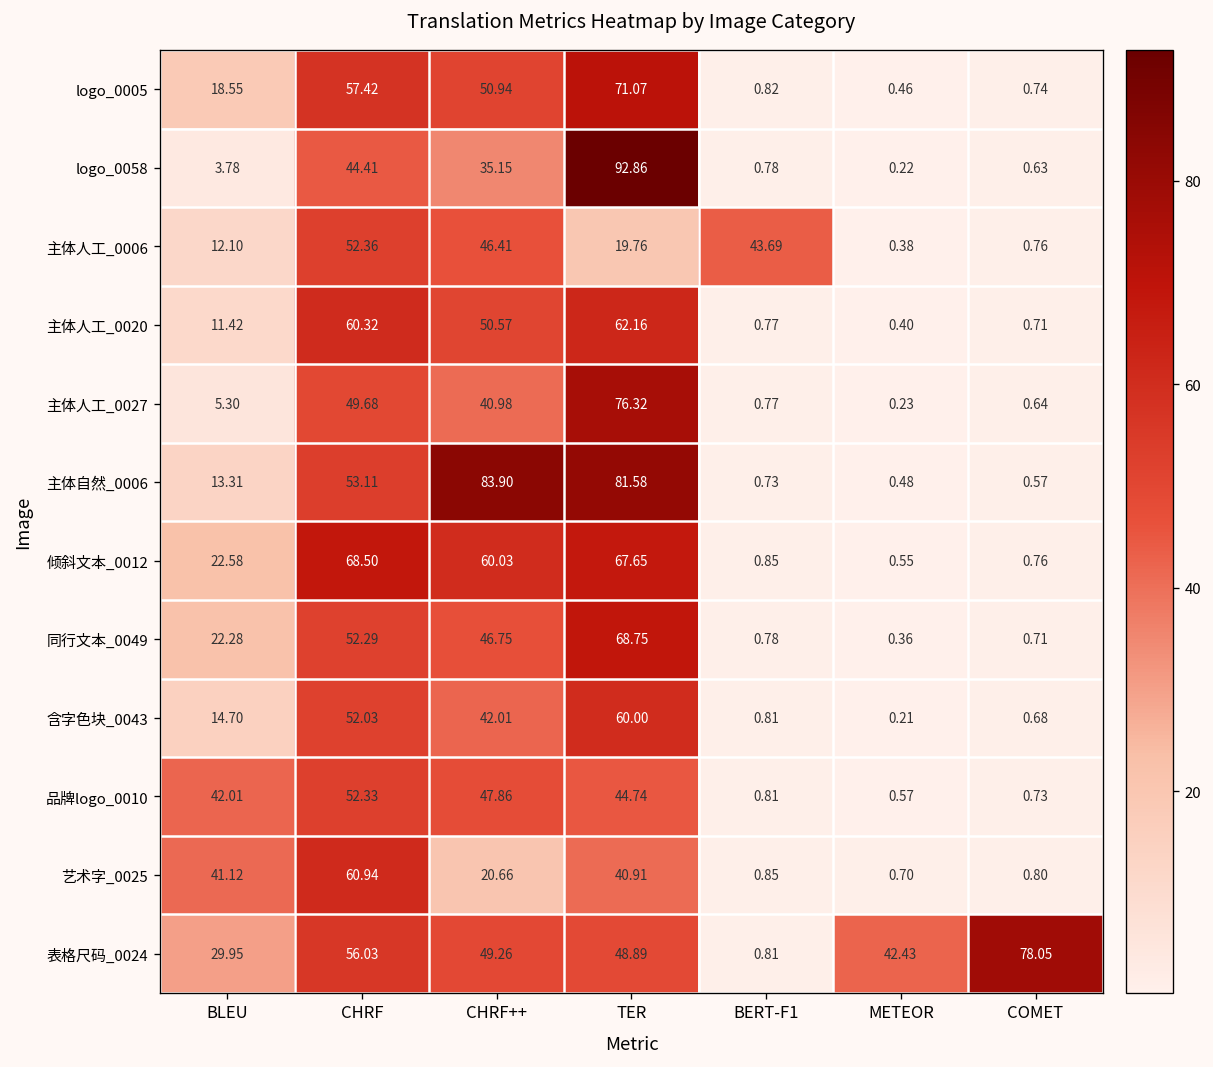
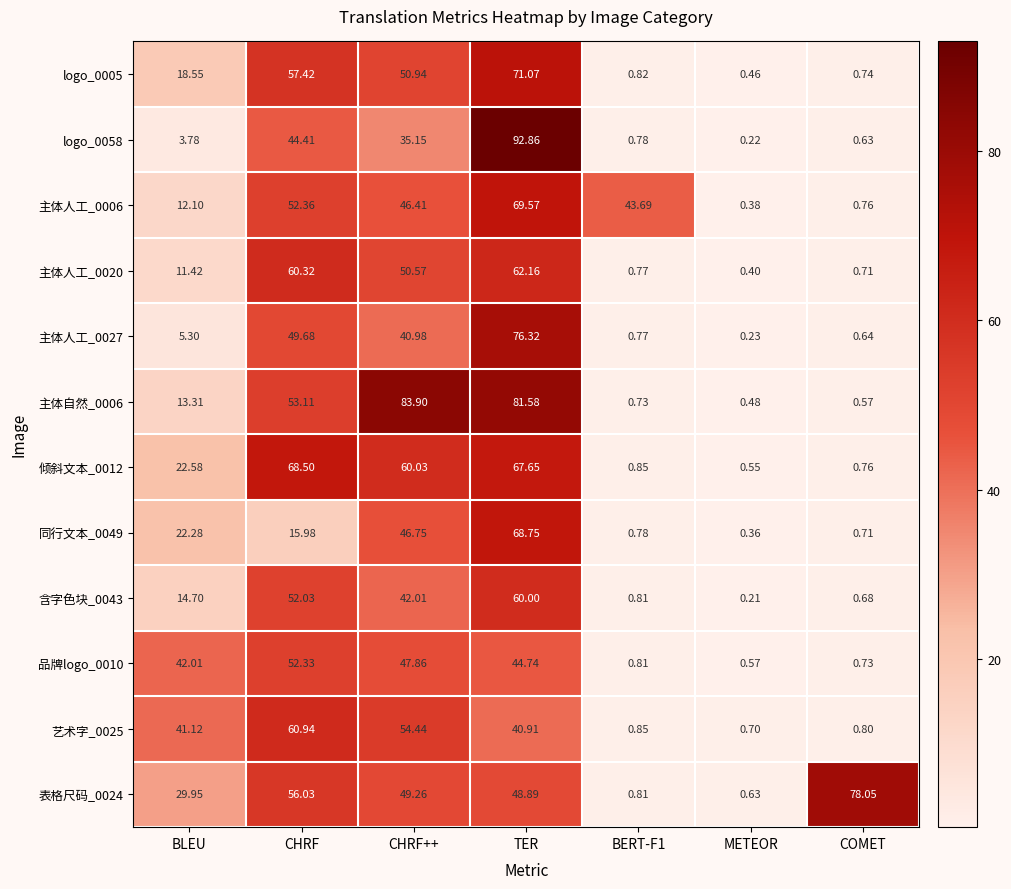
主体人工_0006, TER: 19.76 -> 69.57
同行文本_0049, CHRF: 52.29 -> 15.98
艺术字_0025, CHRF++: 20.66 -> 54.44
表格尺码_0024, METEOR: 42.43 -> 0.63
